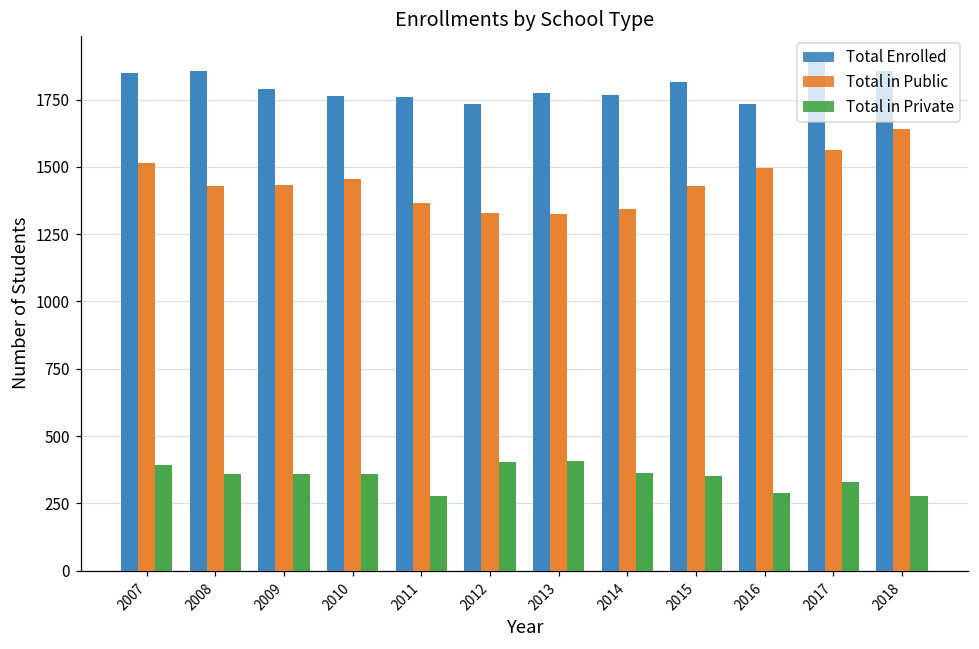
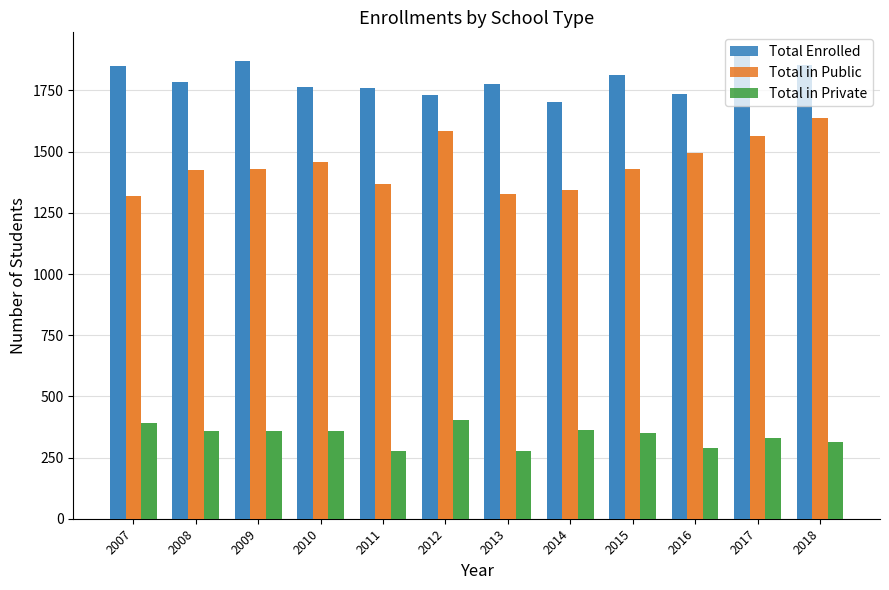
Total in Public, 2007: 1520 -> 1320
Total Enrolled, 2008: 1860 -> 1790
Total Enrolled, 2009: 1790 -> 1870
Total in Public, 2012: 1330 -> 1580
Total in Private, 2013: 410 -> 280
Total Enrolled, 2014: 1770 -> 1700
Total in Private, 2018: 280 -> 310
